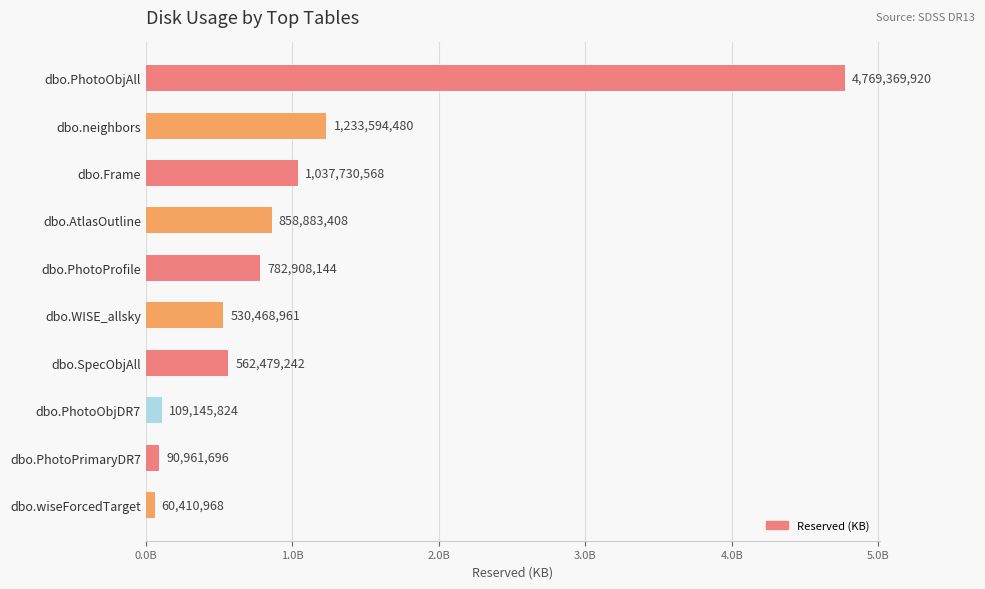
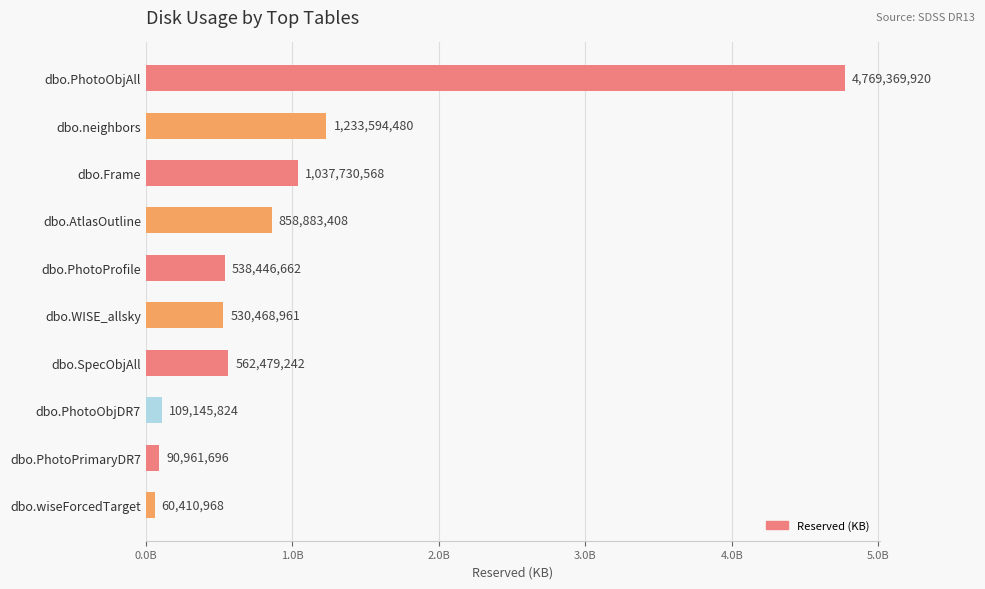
dbo.PhotoProfile: 782,908,144 -> 538,446,662
